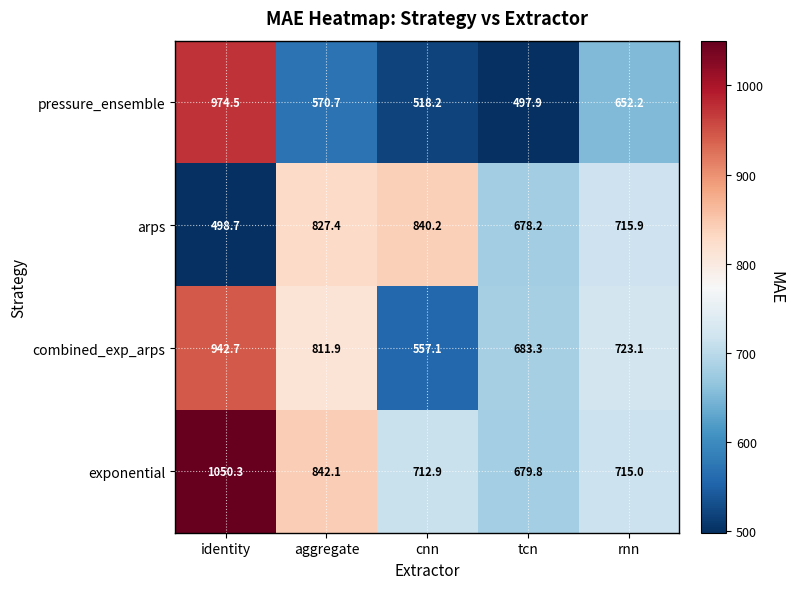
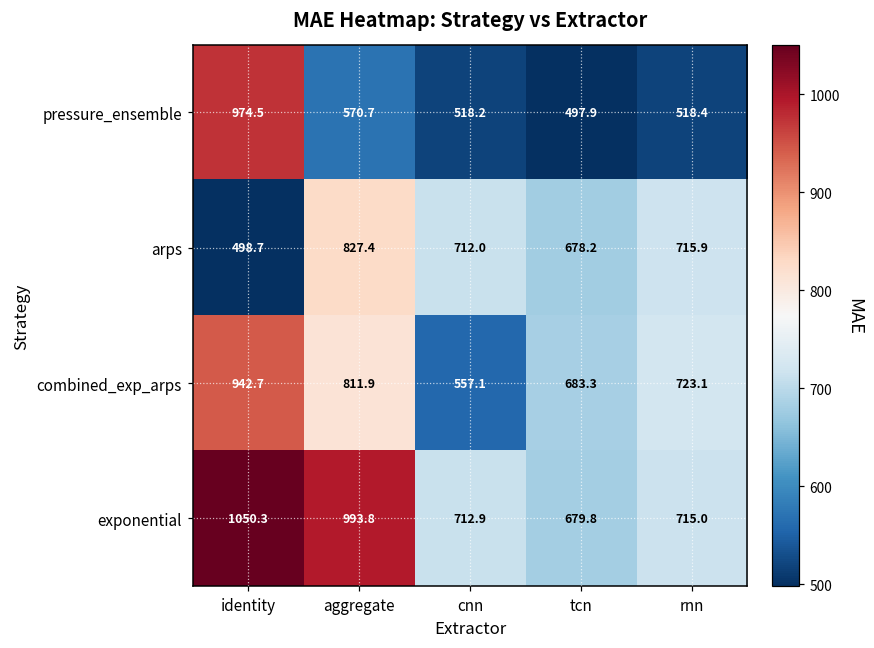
pressure_ensemble, rnn: 652.2 -> 518.4
arps, cnn: 840.2 -> 712.0
exponential, aggregate: 842.1 -> 993.8
